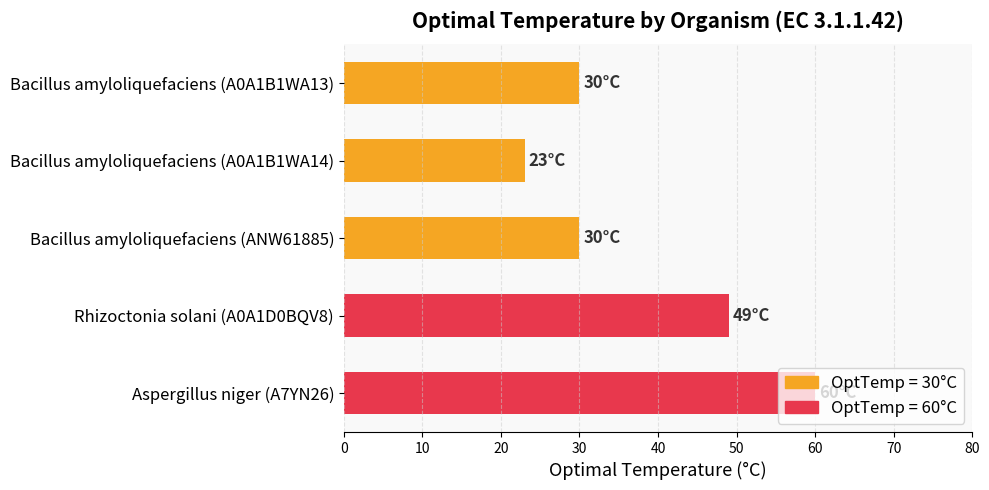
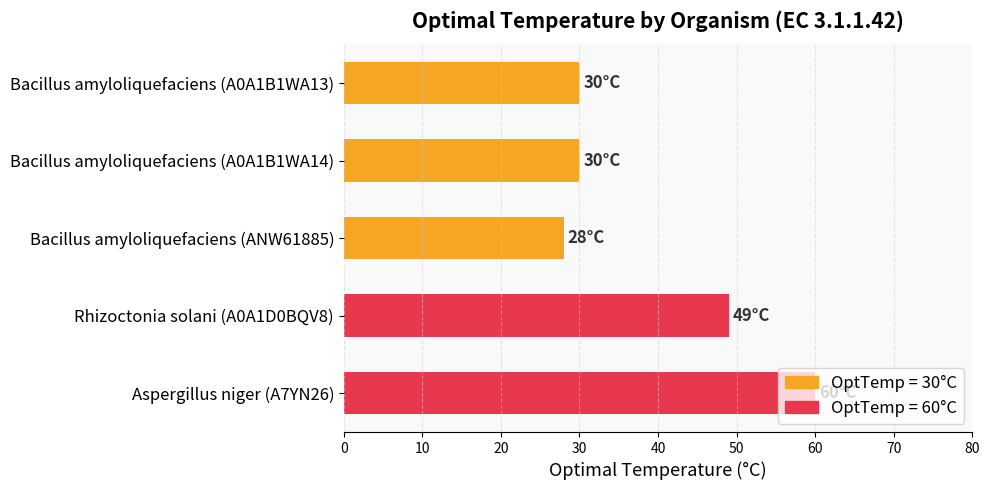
Bacillus amyloliquefaciens (A0A1B1WA14): 23°C -> 30°C
Bacillus amyloliquefaciens (ANW61885): 30°C -> 28°C
